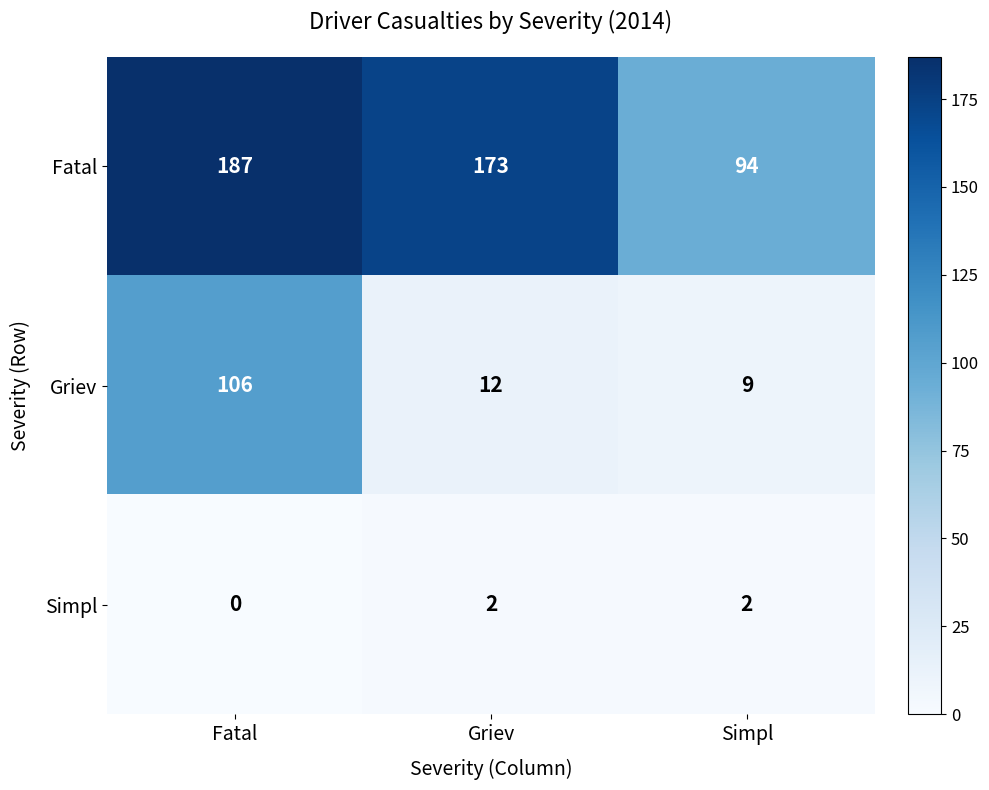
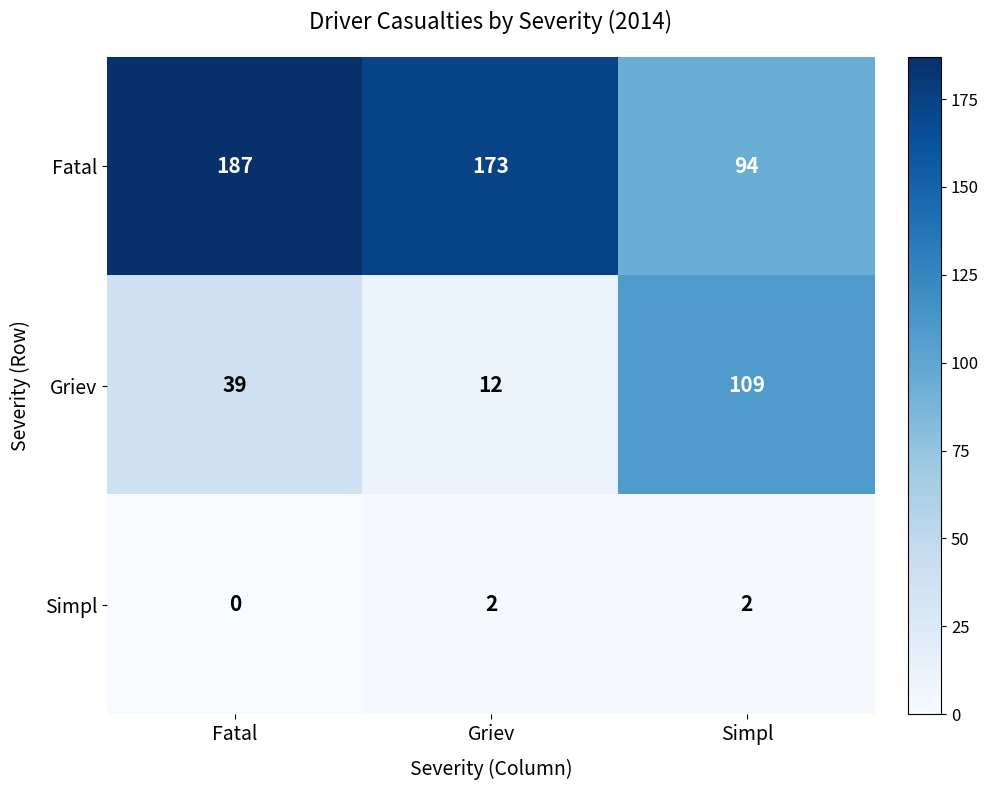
Griev, Fatal: 106 -> 39
Griev, Simpl: 9 -> 109
